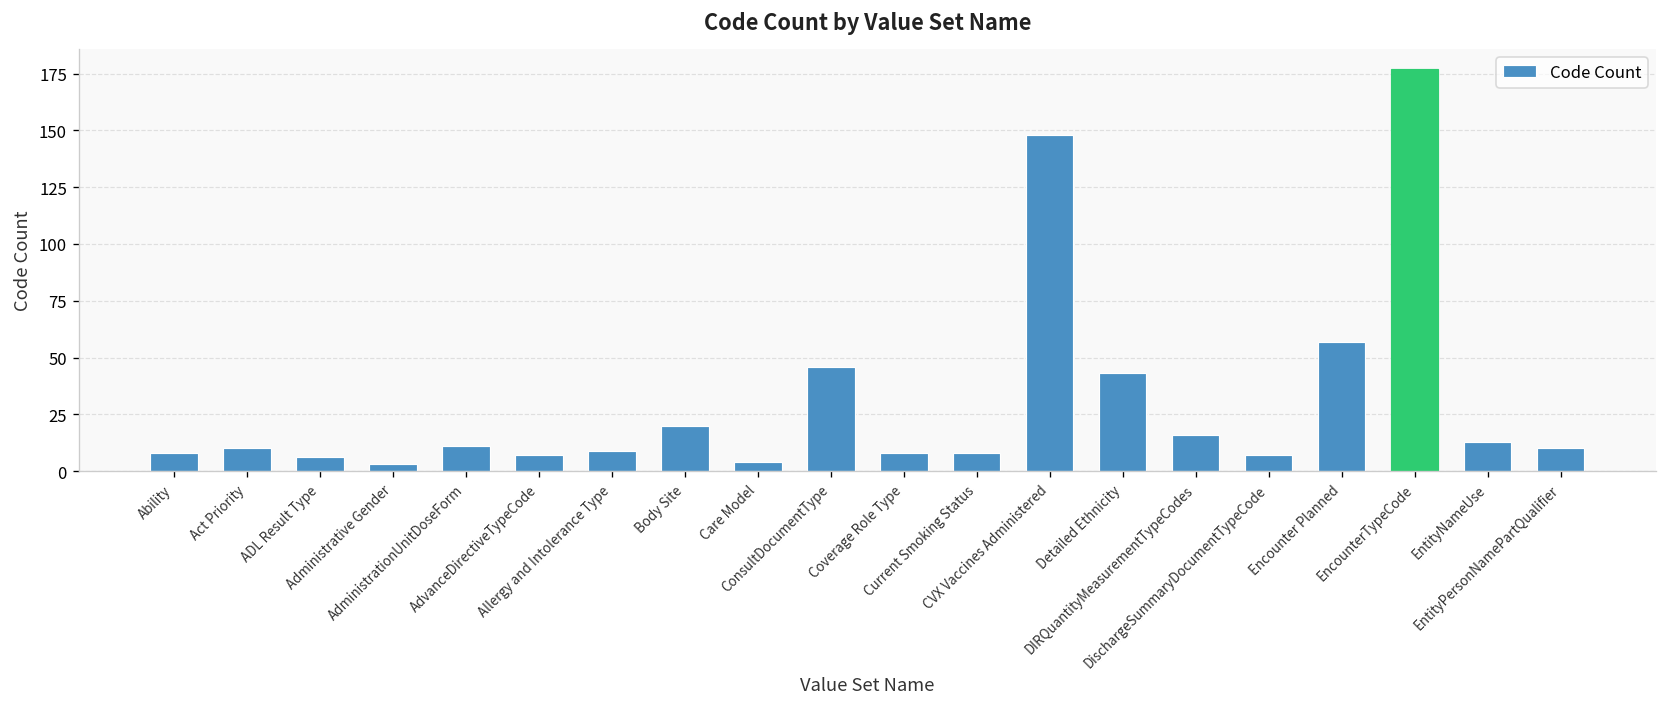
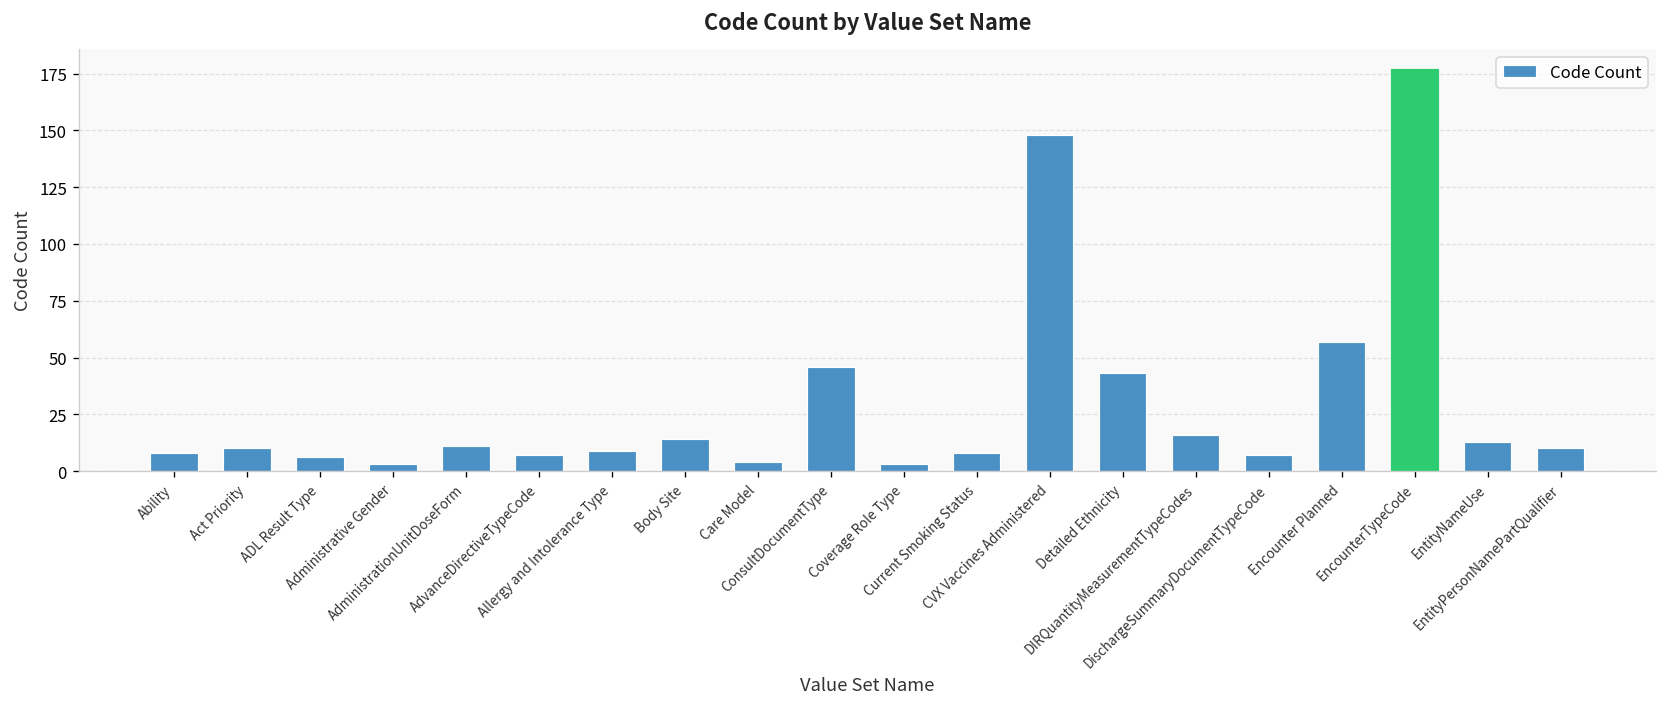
Body Site: 20 -> 14
Coverage Role Type: 8 -> 3
